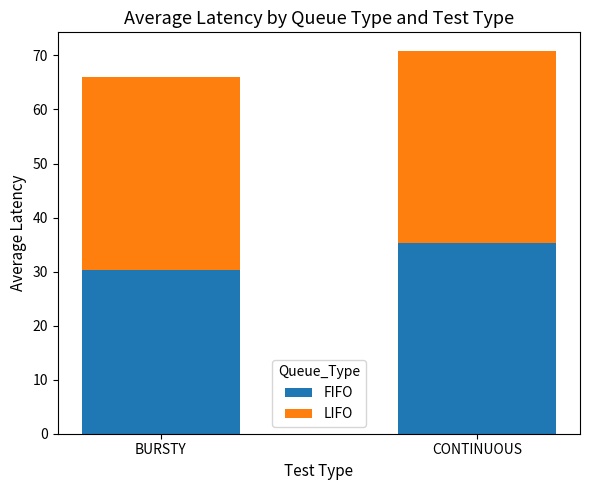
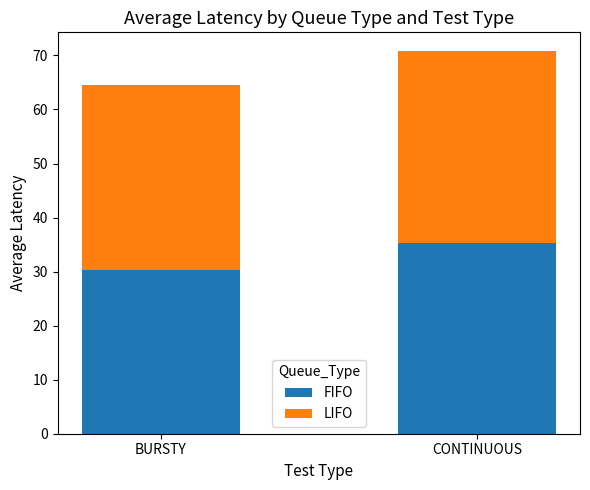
LIFO, BURSTY: 36 -> 34
